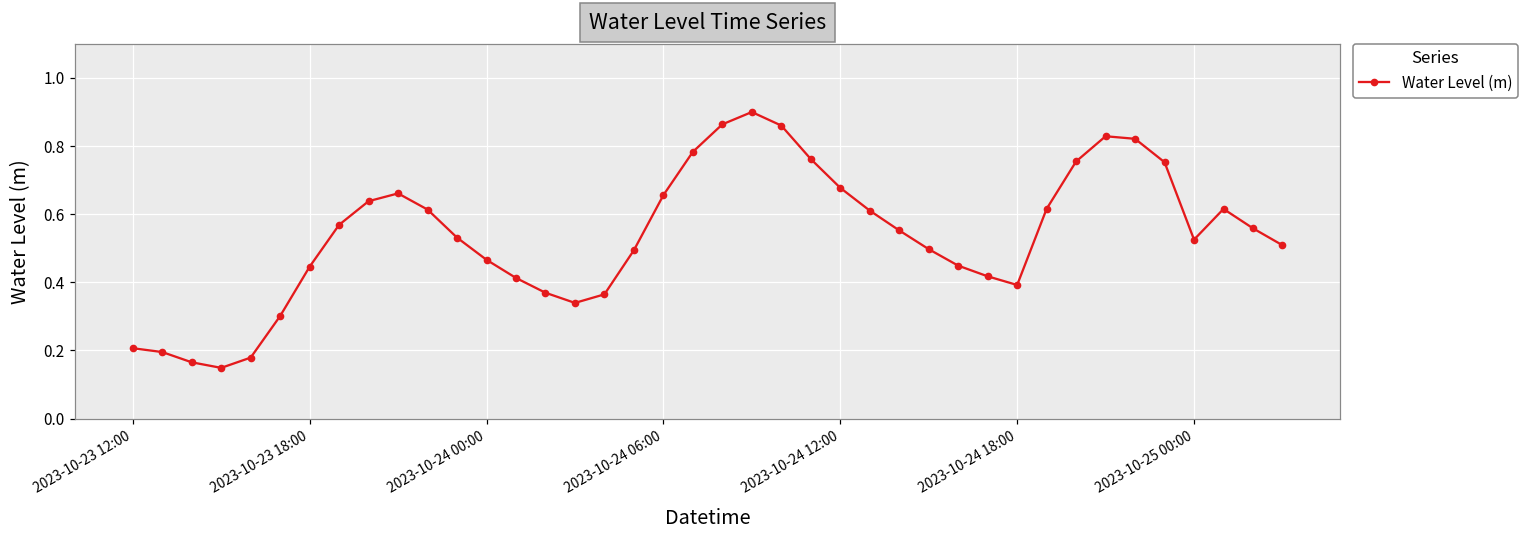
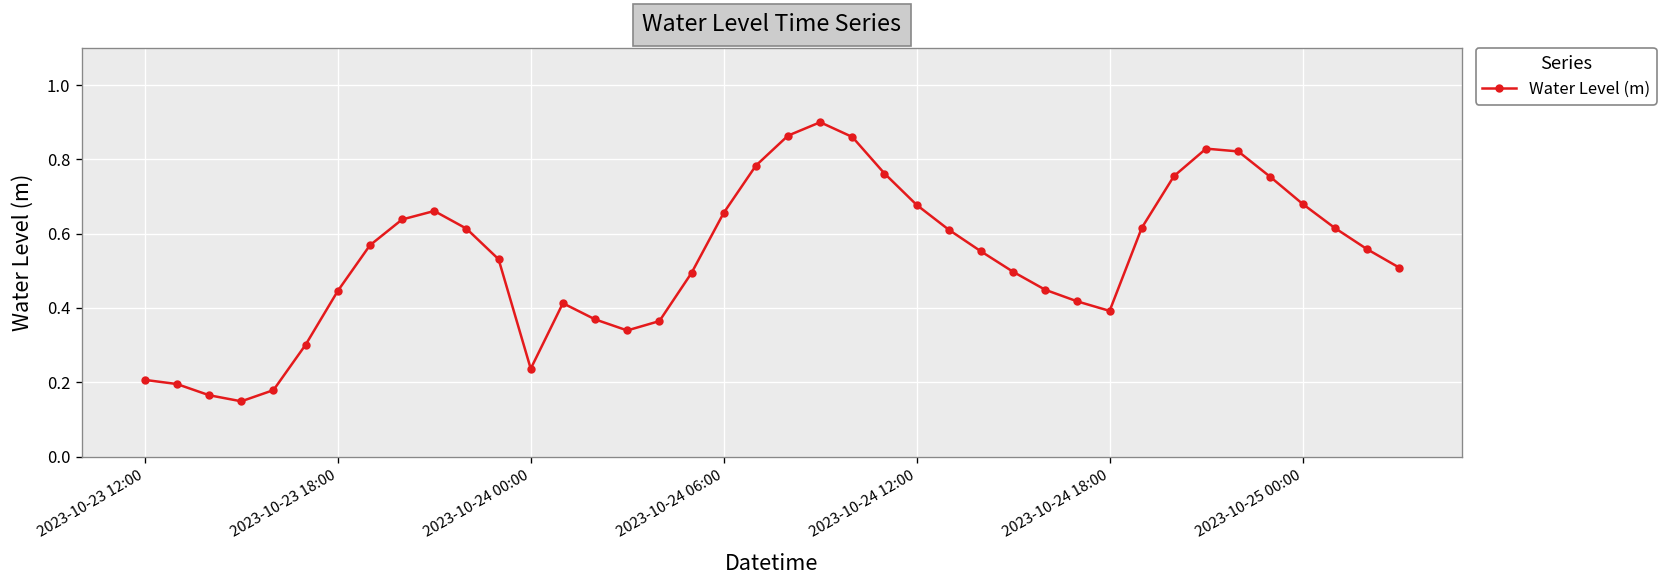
2023-10-24 00:00: 0.47 -> 0.24
2023-10-25 00:00: 0.53 -> 0.68
